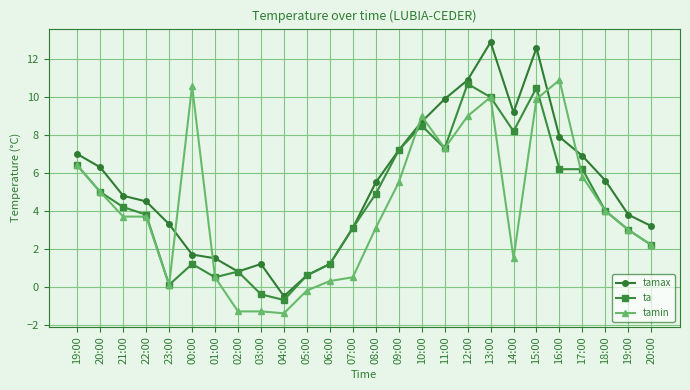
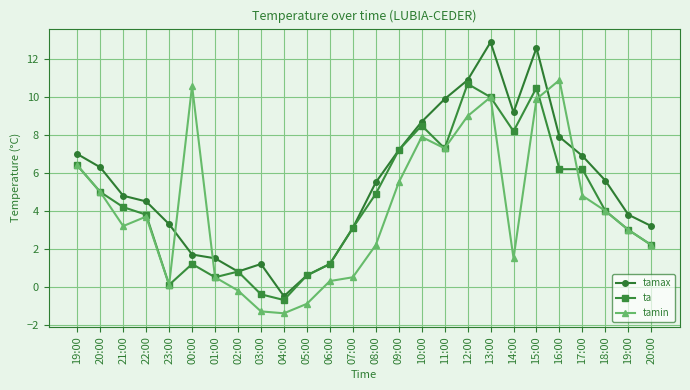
tamin, 21:00: 3.7 -> 3.2
tamin, 02:00: -1.3 -> -0.2
tamin, 05:00: -0.2 -> -0.9
tamin, 08:00: 3.1 -> 2.2
tamin, 10:00: 9.0 -> 7.9
tamin, 17:00: 5.8 -> 4.8
